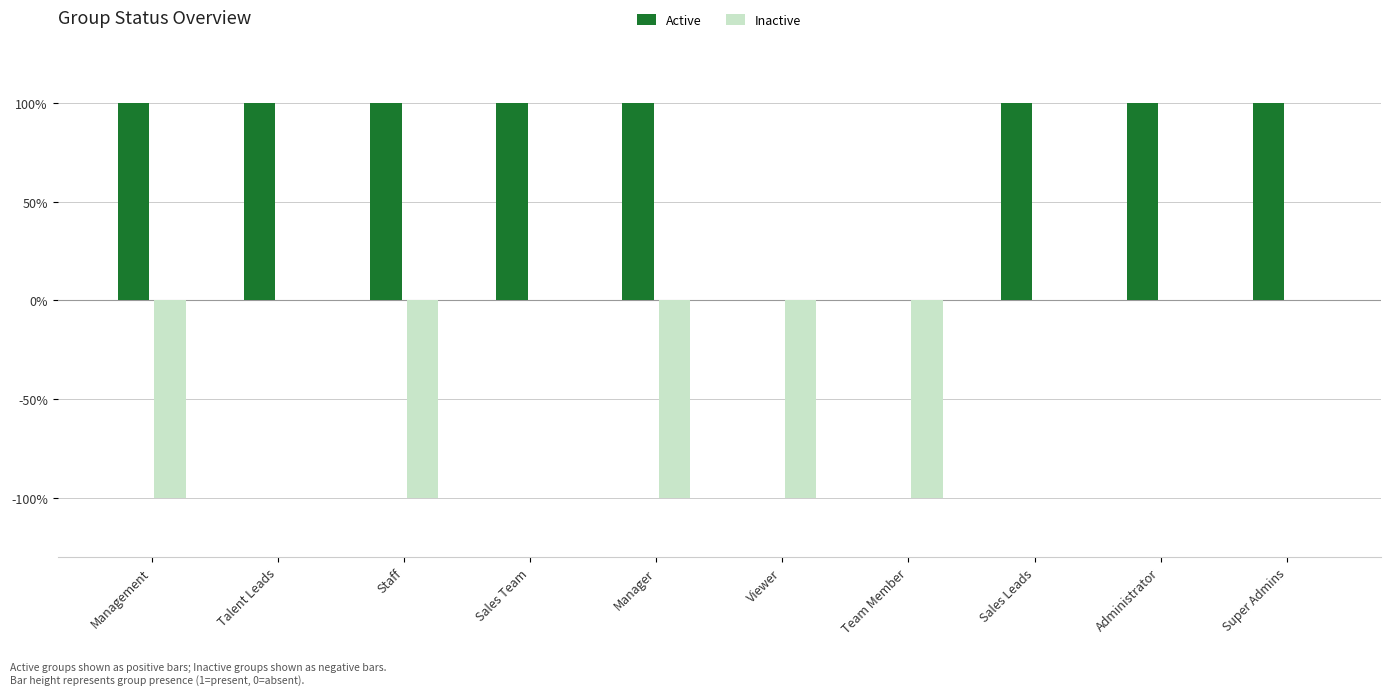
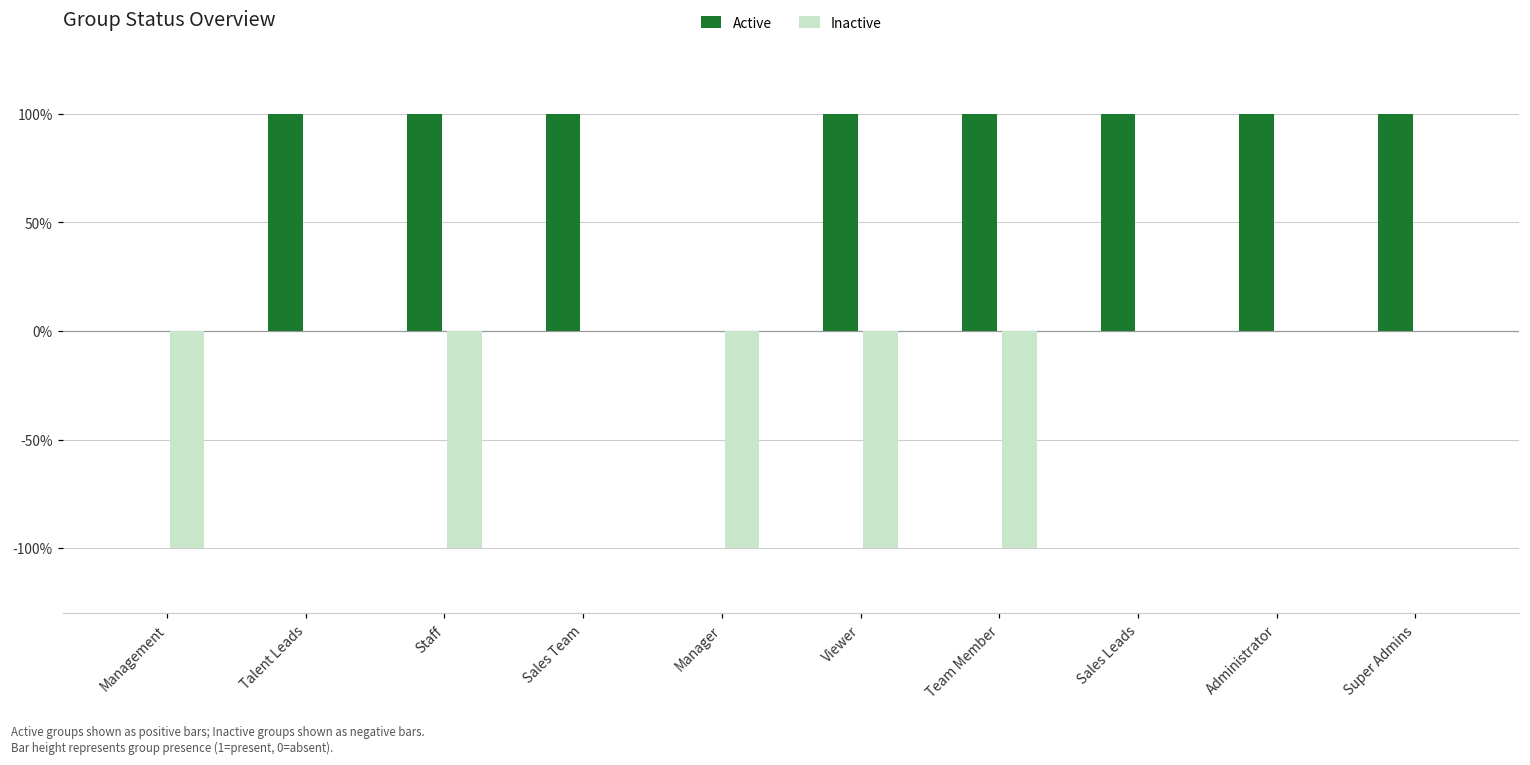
Active, Management: 100% -> 0%
Active, Manager: 100% -> 0%
Active, Viewer: 0% -> 100%
Active, Team Member: 0% -> 100%
